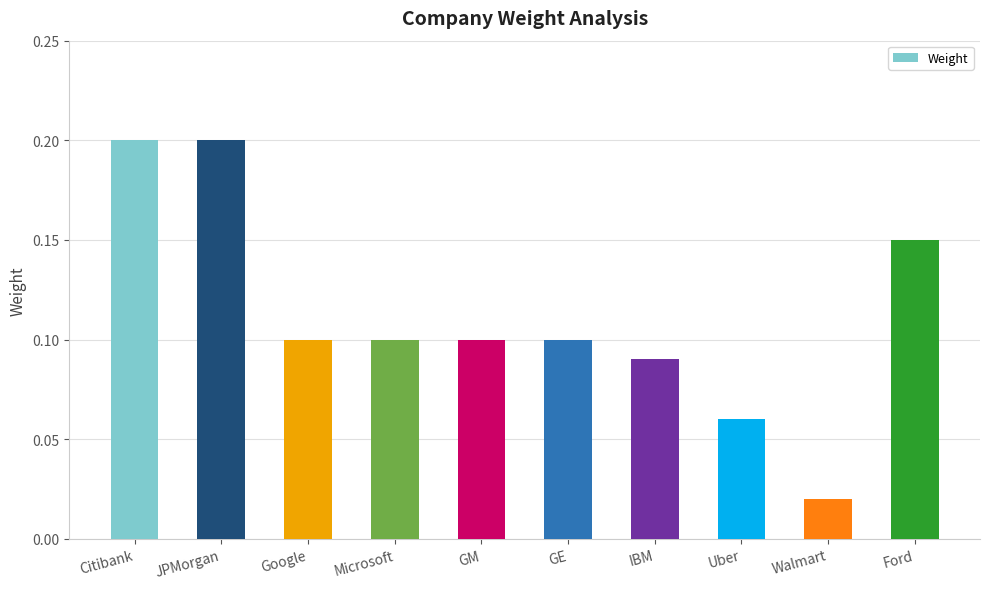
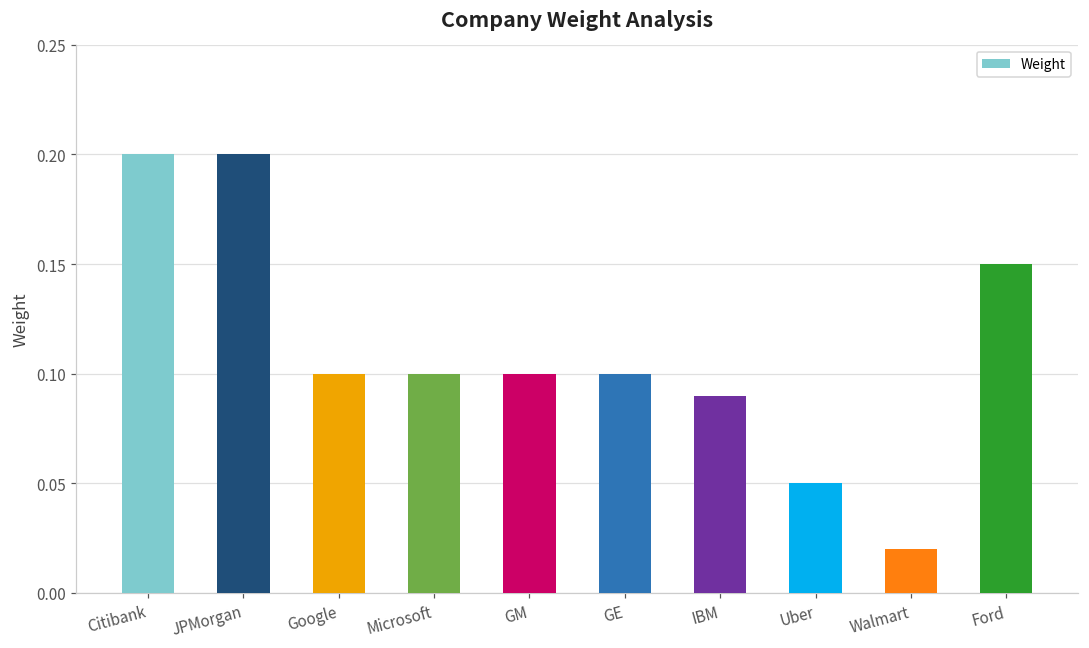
Uber: 0.06 -> 0.05
